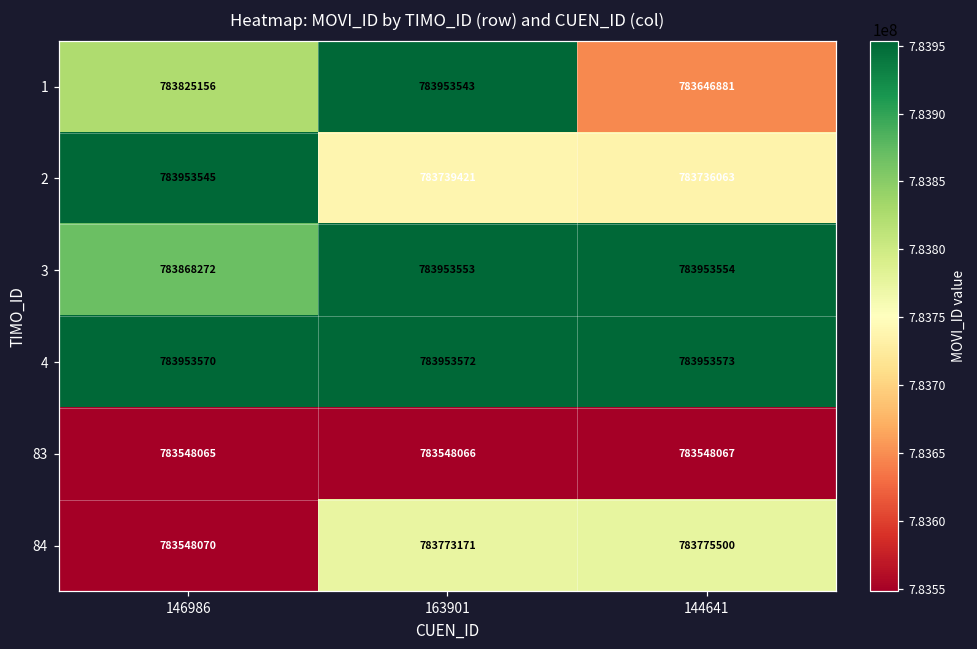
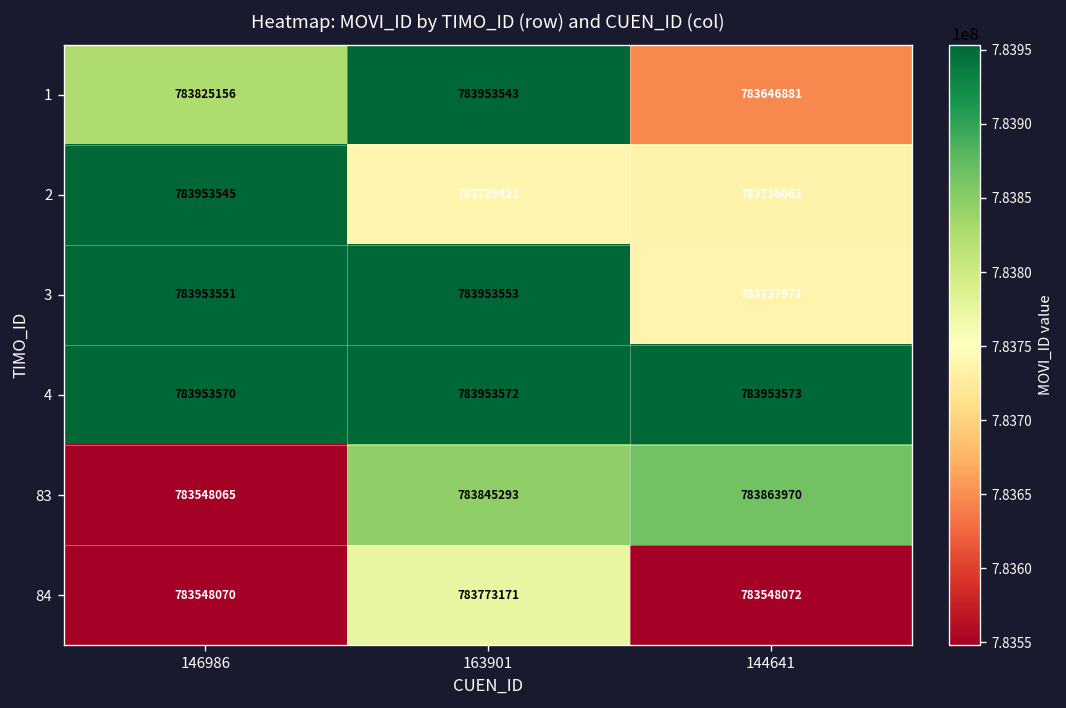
3, 146986: 783868272 -> 783953551
3, 144641: 783953554 -> 783737972
83, 163901: 783548066 -> 783845293
83, 144641: 783548067 -> 783863970
84, 144641: 783775500 -> 783548072
